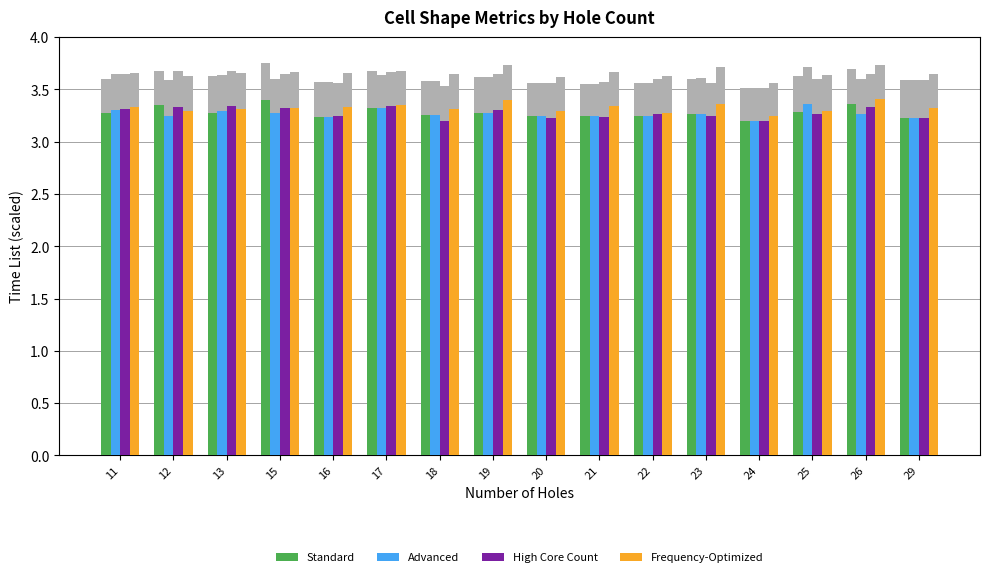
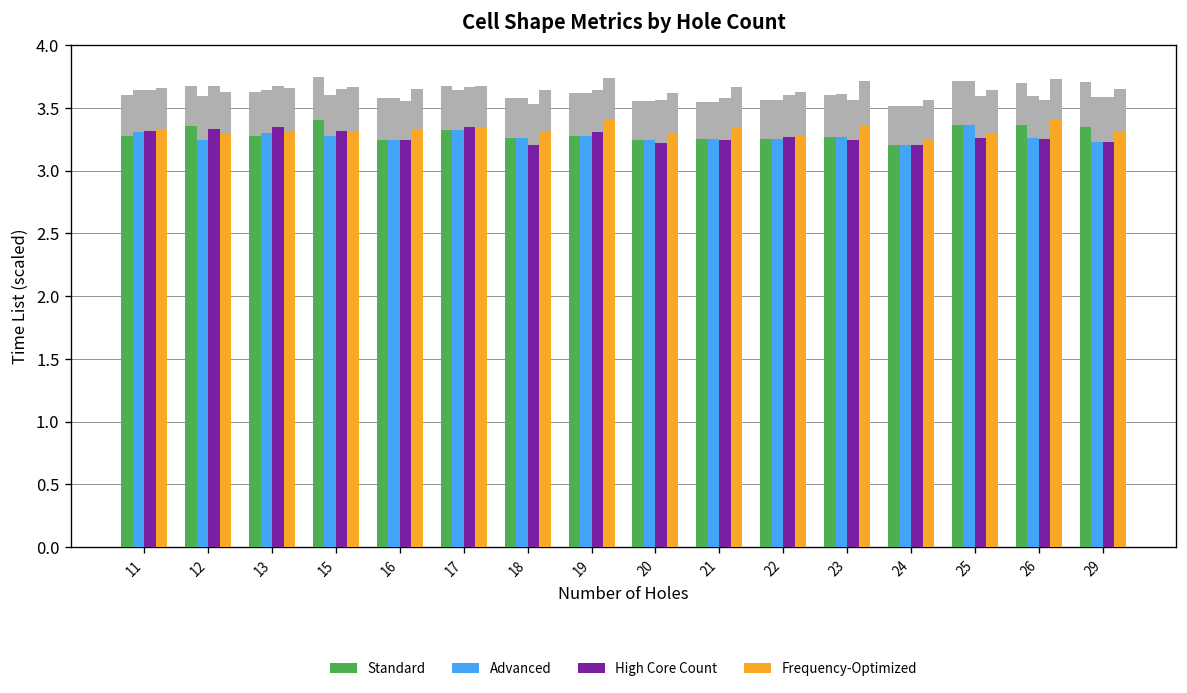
Standard, 25: 3.28 -> 3.36
High Core Count, 26: 3.33 -> 3.25
Standard, 29: 3.23 -> 3.35
